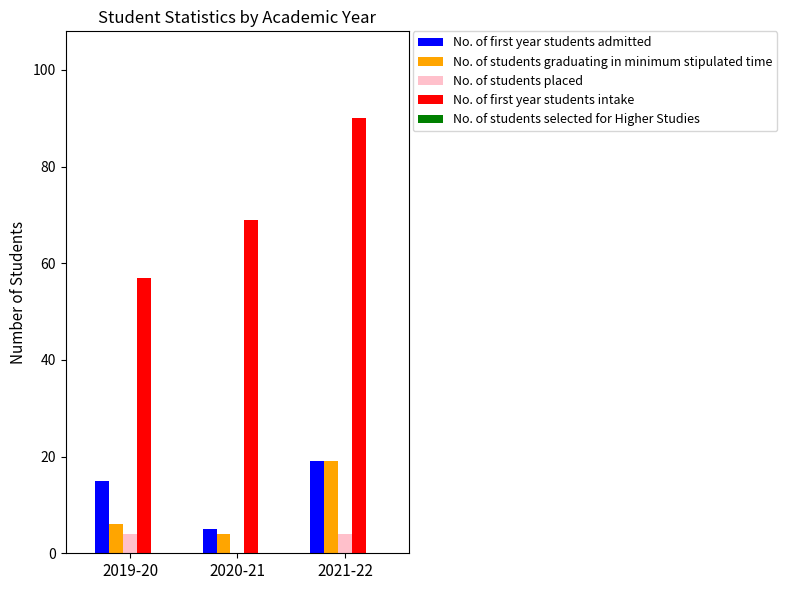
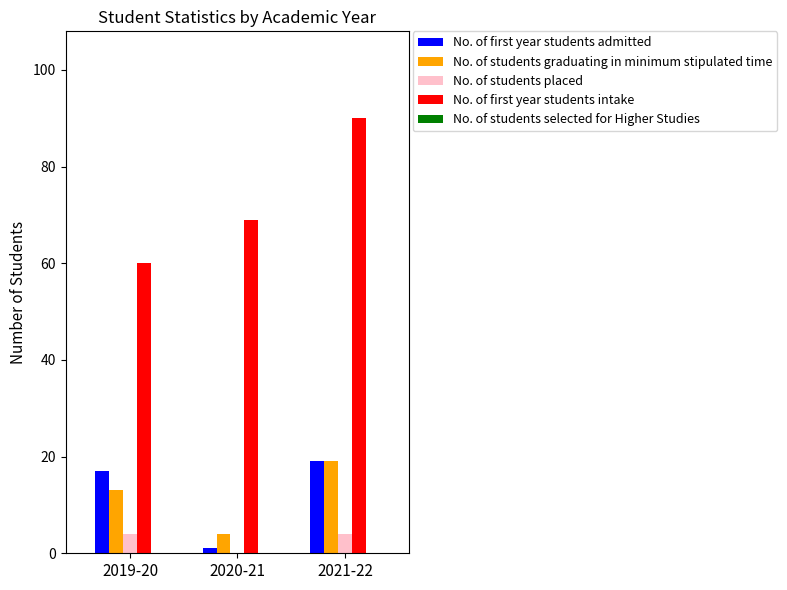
No. of first year students admitted, 2019-20: 15 -> 17
No. of students graduating in minimum stipulated time, 2019-20: 6 -> 13
No. of first year students intake, 2019-20: 57 -> 60
No. of first year students admitted, 2020-21: 5 -> 1
